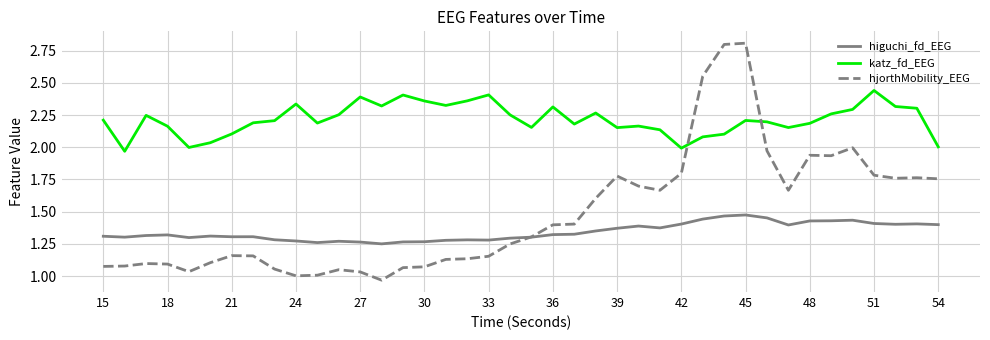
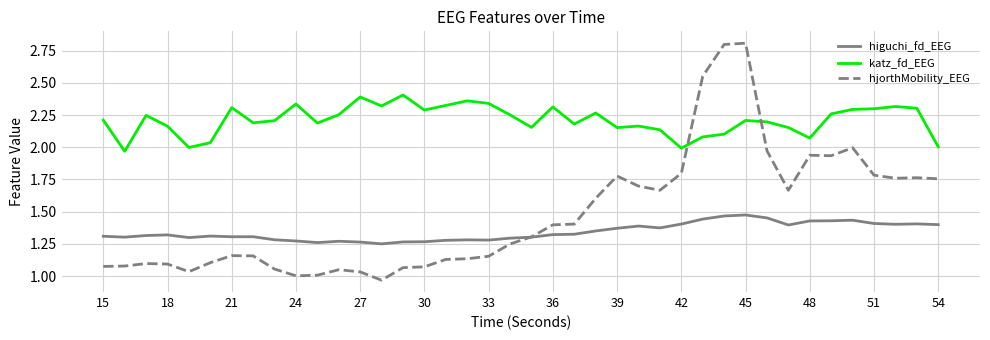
katz_fd_EEG, 21: 2.10 -> 2.31
katz_fd_EEG, 30: 2.36 -> 2.29
katz_fd_EEG, 33: 2.41 -> 2.34
katz_fd_EEG, 48: 2.19 -> 2.07
katz_fd_EEG, 51: 2.44 -> 2.30
